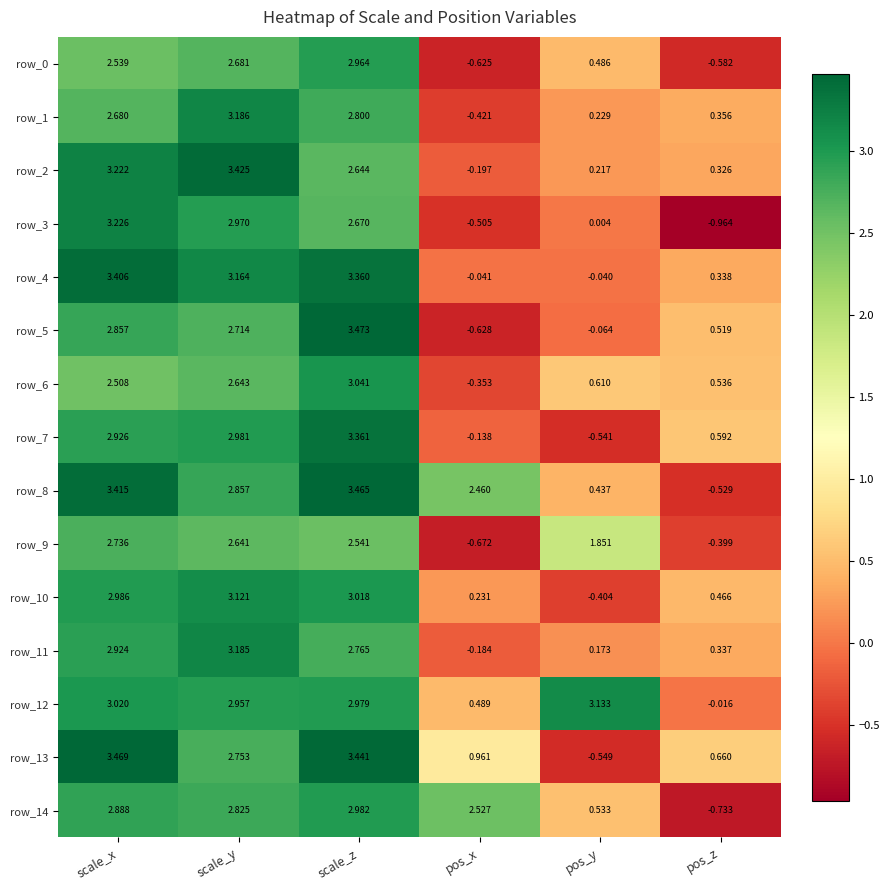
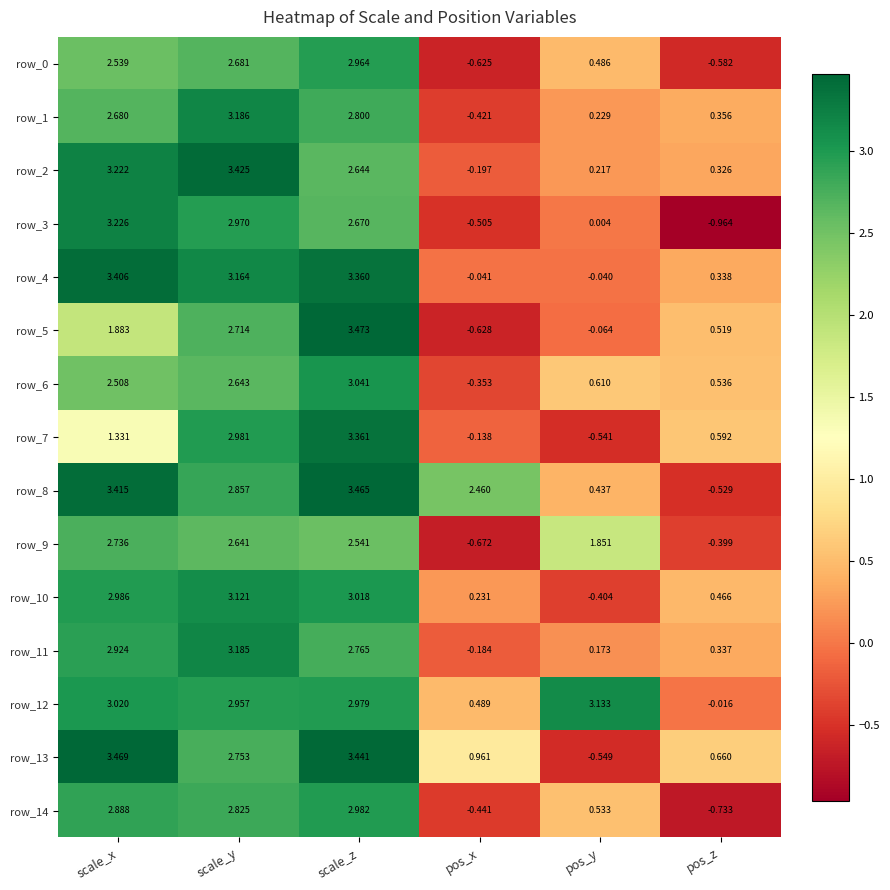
row_5, scale_x: 2.857 -> 1.883
row_7, scale_x: 2.926 -> 1.331
row_14, pos_x: 2.527 -> -0.441
